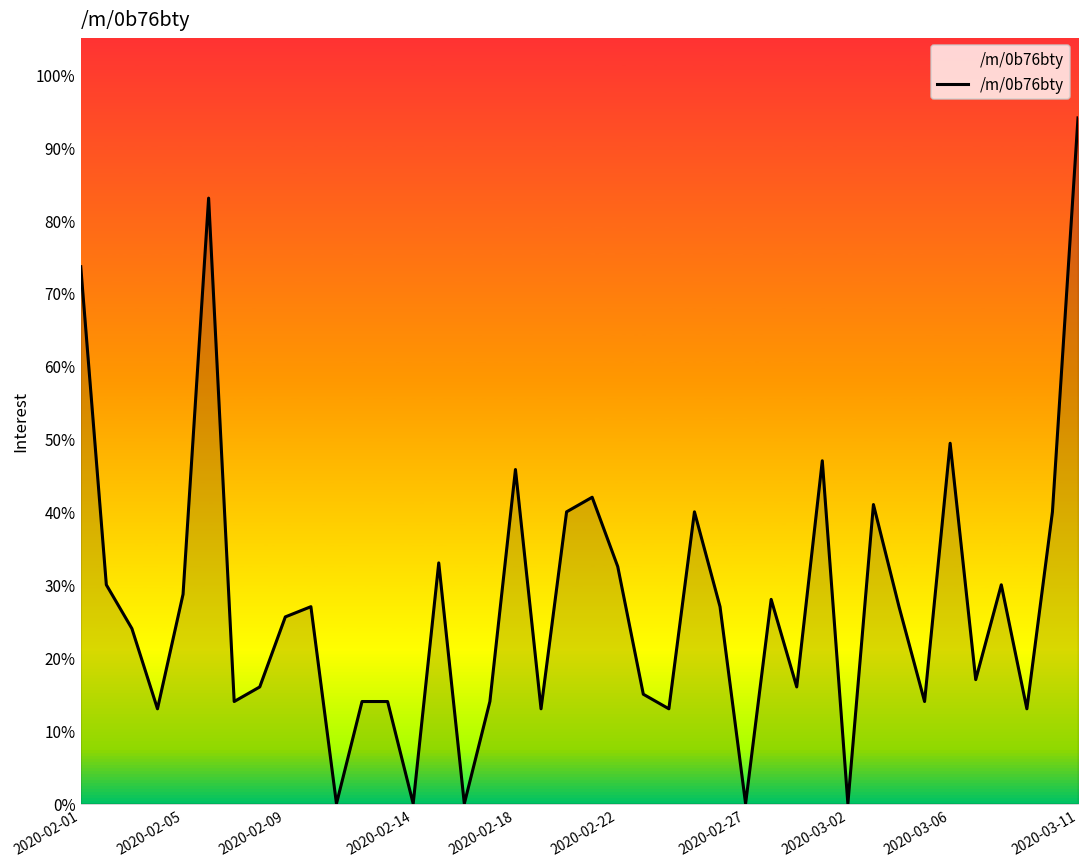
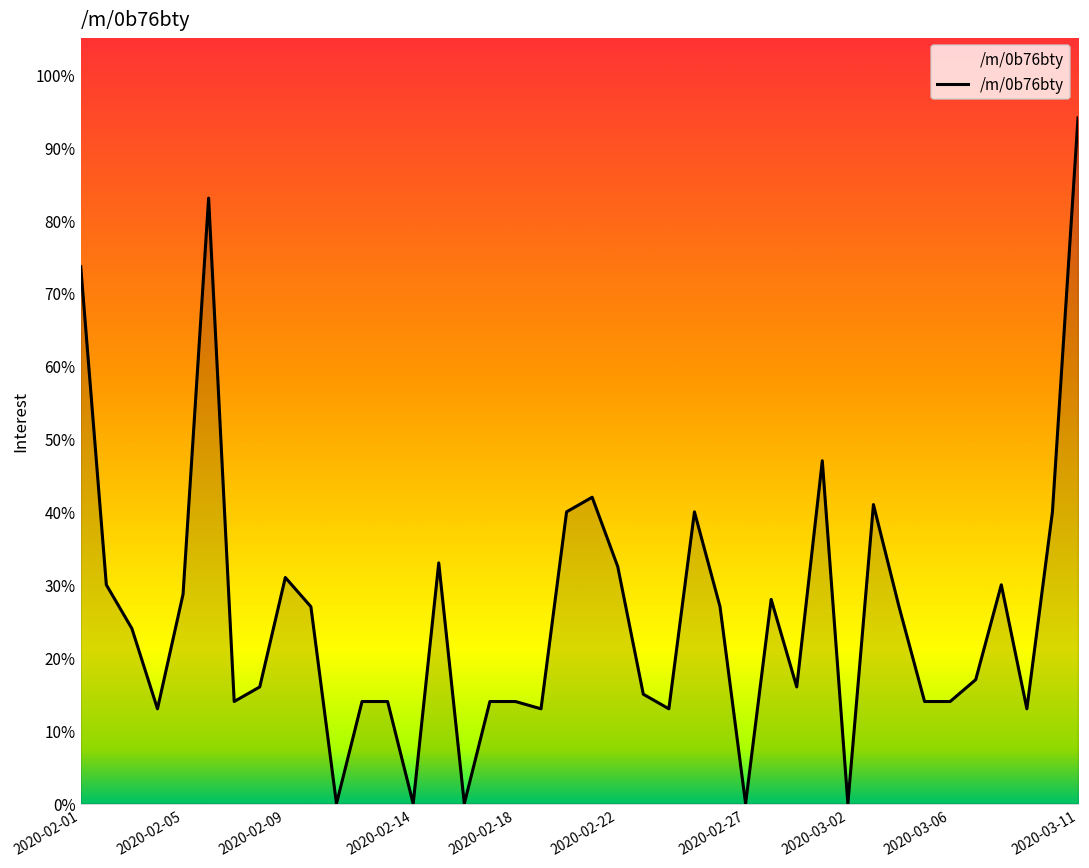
2020-02-09: 26% -> 31%
2020-02-18: 46% -> 14%
2020-03-06: 49% -> 14%
